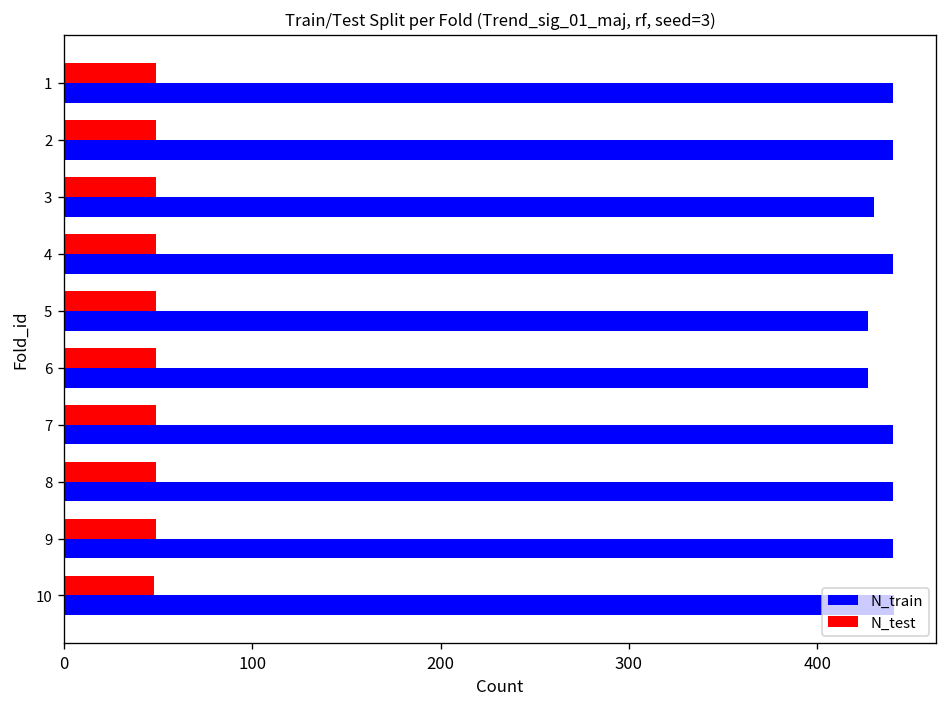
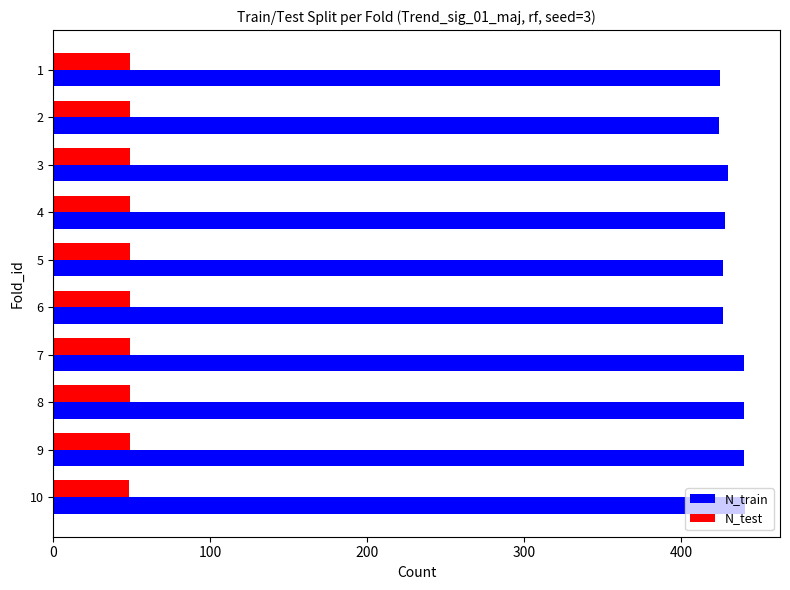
N_train, 1: 440 -> 425
N_train, 2: 440 -> 424
N_train, 4: 440 -> 428
